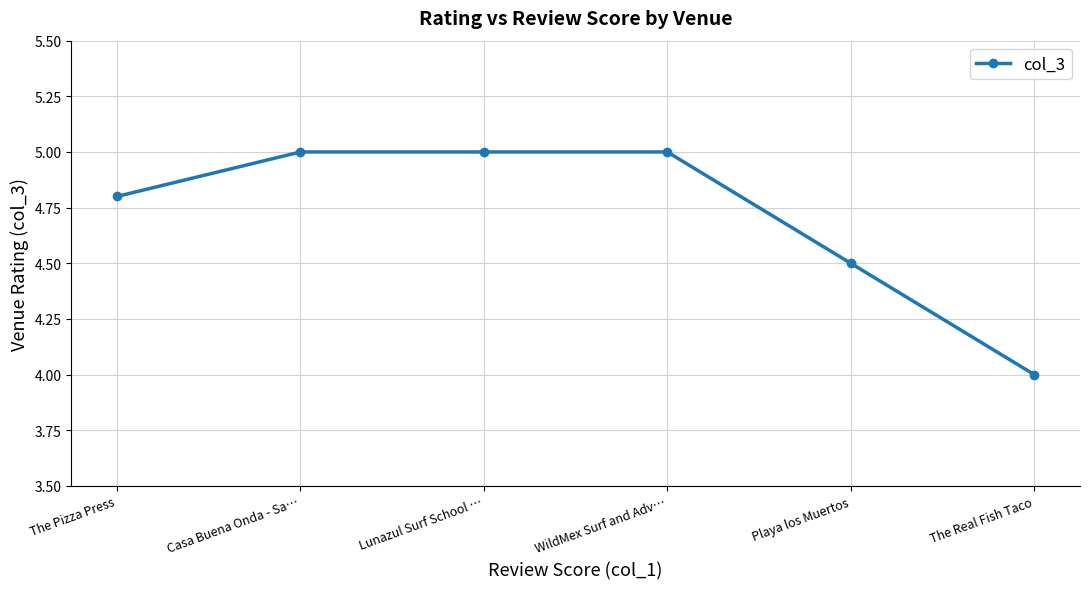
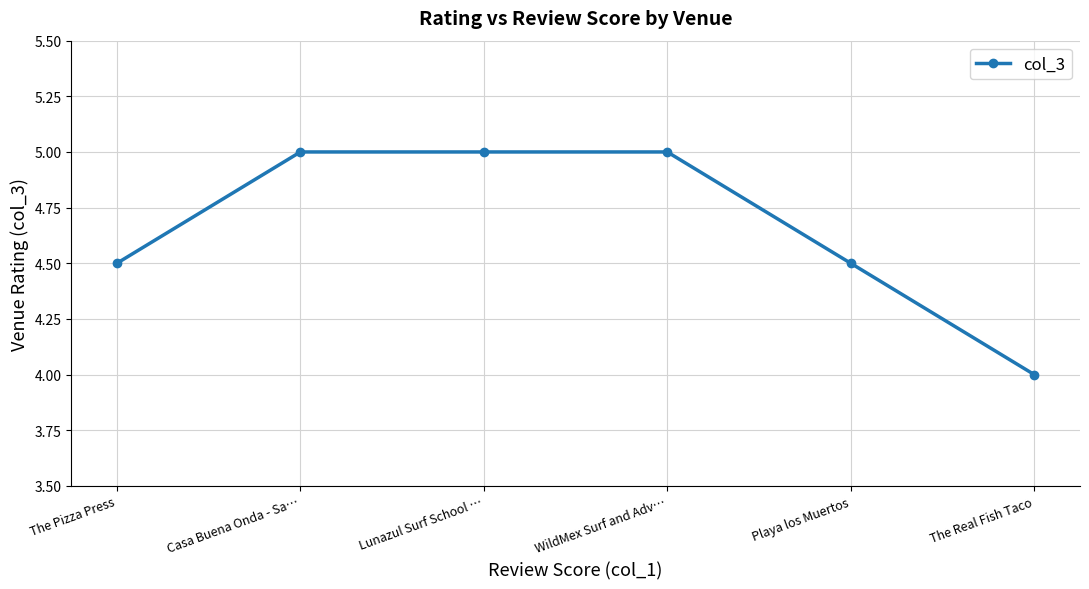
The Pizza Press: 4.8 -> 4.5
